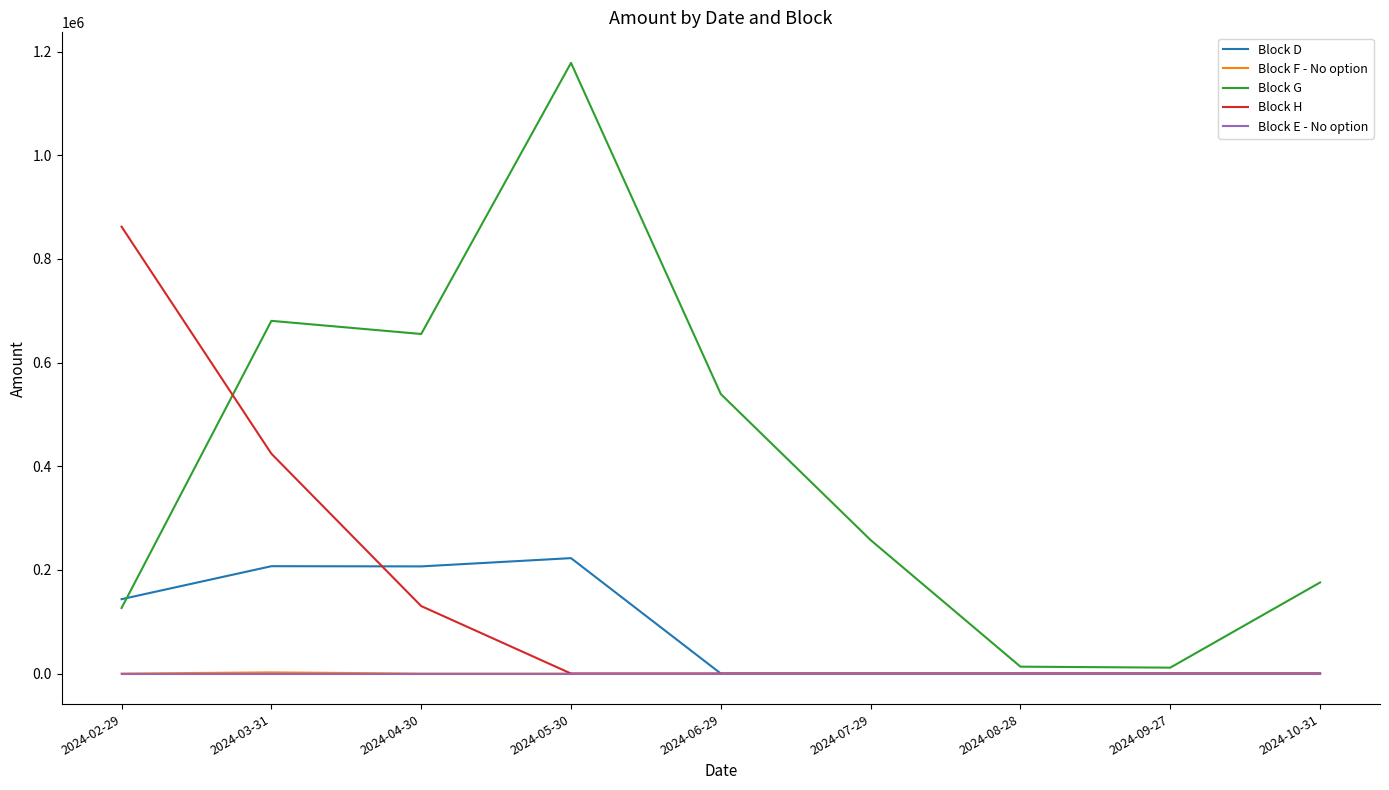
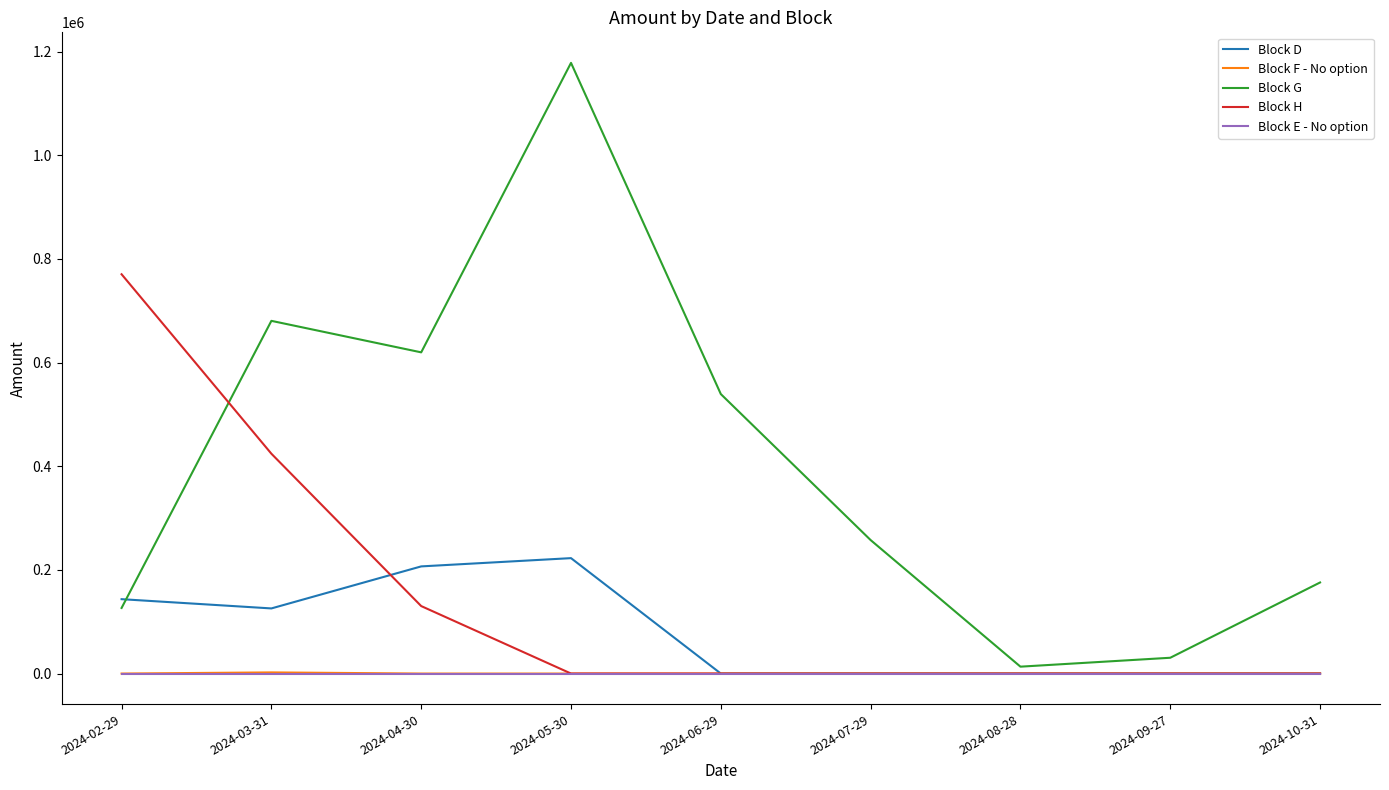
Block H, 2024-02-29: 860000 -> 770000
Block D, 2024-03-31: 210000 -> 130000
Block G, 2024-04-30: 660000 -> 620000
Block G, 2024-09-27: 10000 -> 30000
